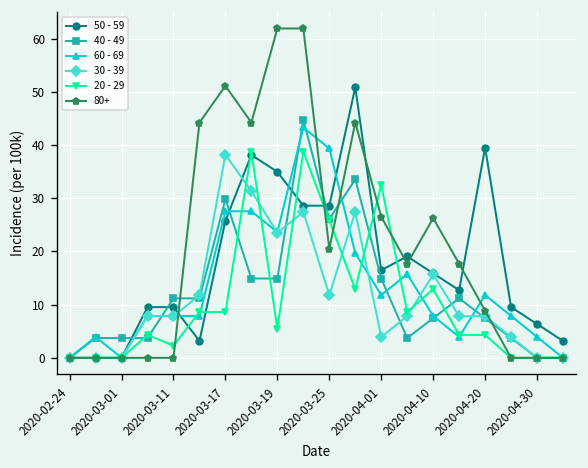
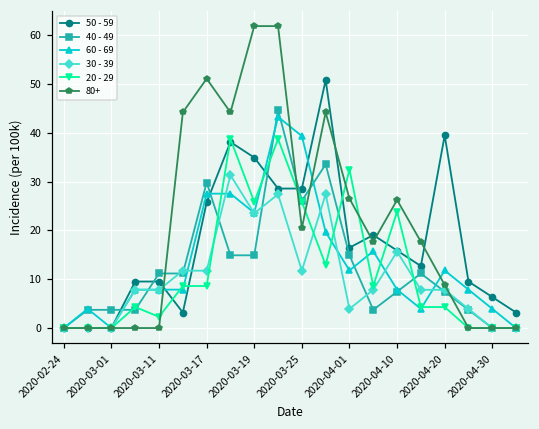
30 - 39, 2020-03-17: 38 -> 12
20 - 29, 2020-03-19: 5 -> 26
20 - 29, 2020-04-10: 13 -> 24
